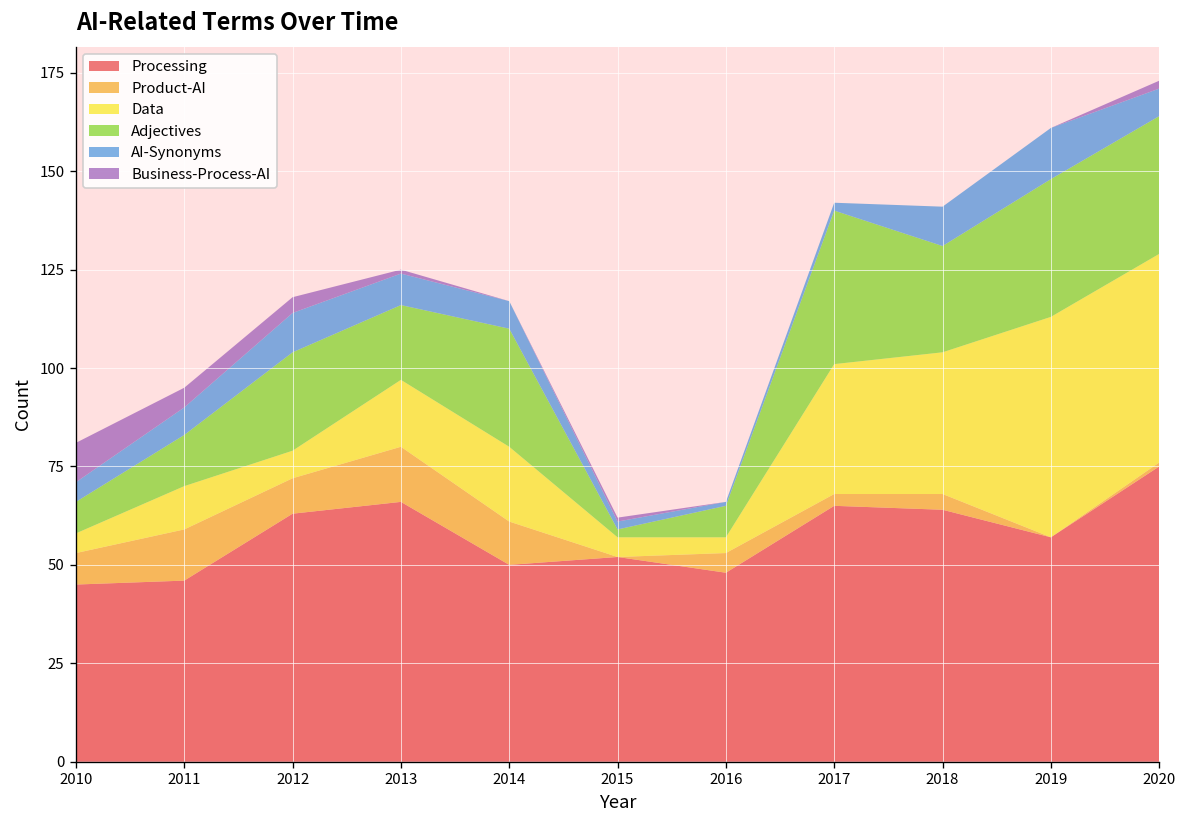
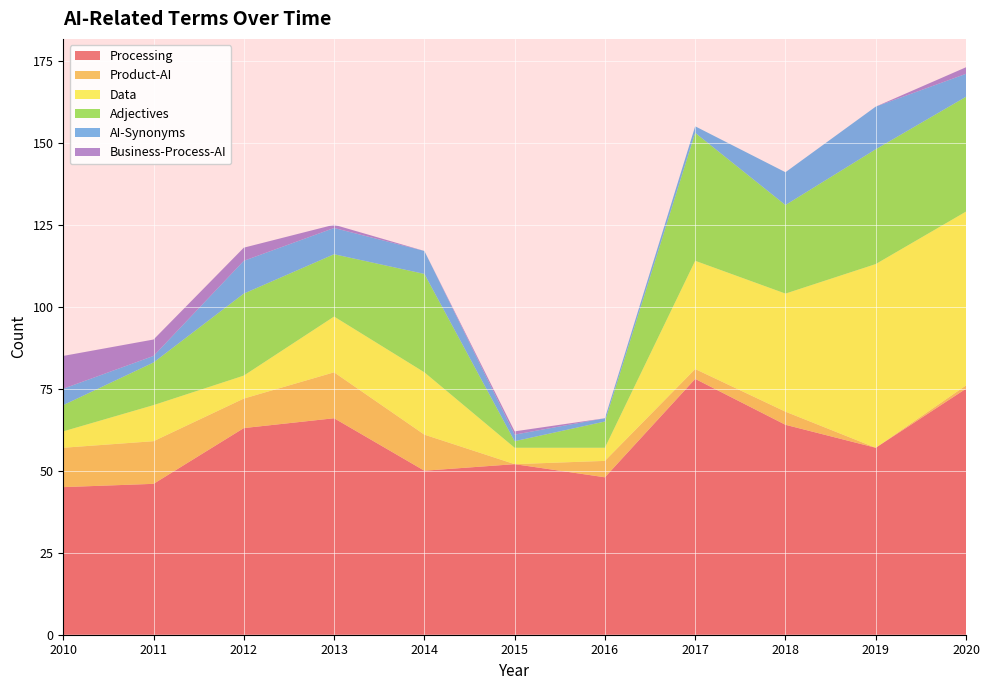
Product-AI, 2010: 8 -> 12
AI-Synonyms, 2011: 7 -> 2
Processing, 2017: 65 -> 78
